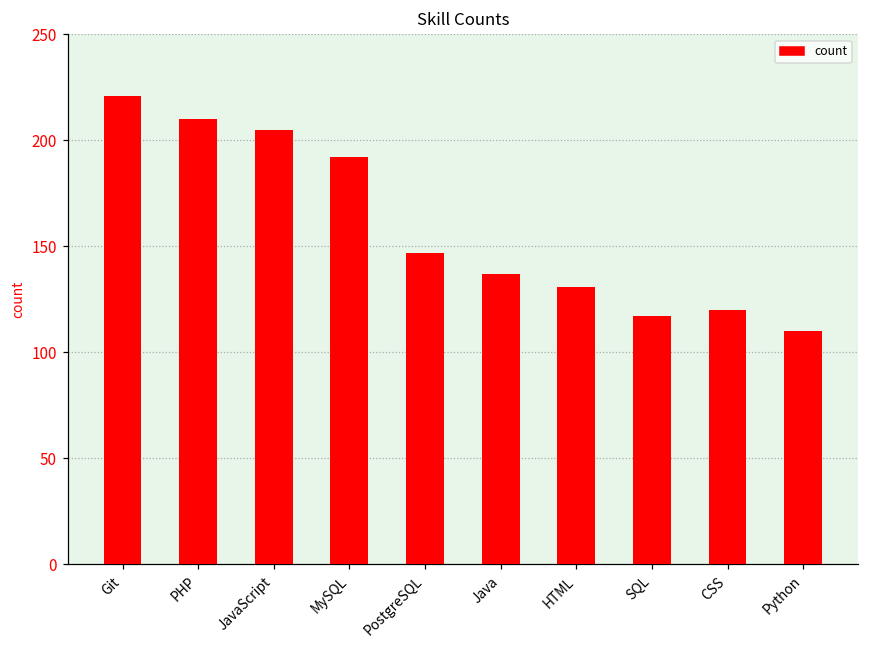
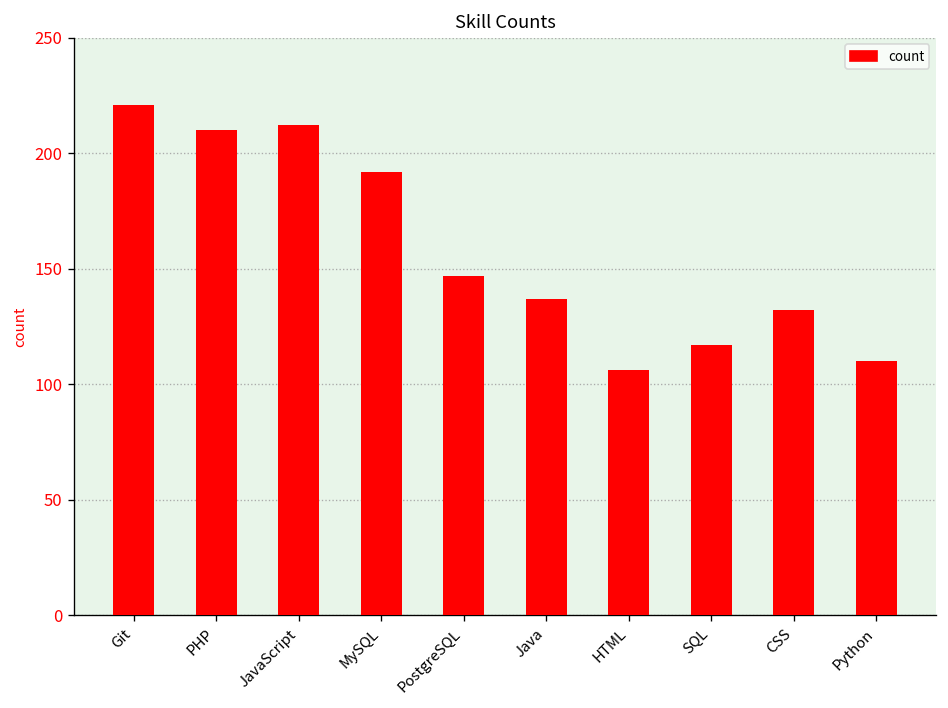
JavaScript: 205 -> 212
HTML: 131 -> 106
CSS: 120 -> 132
